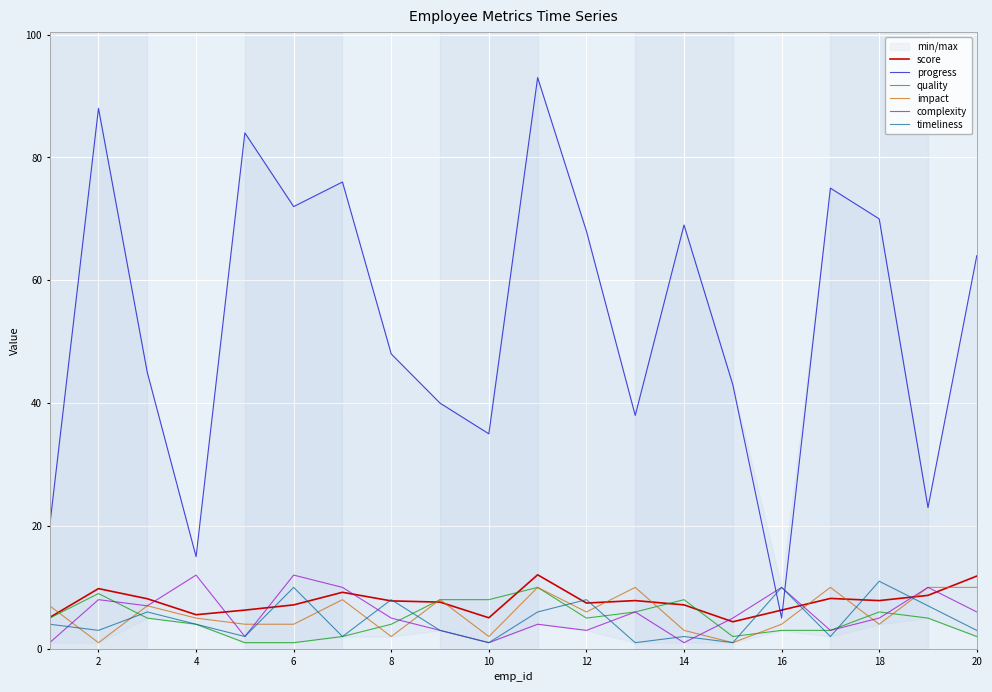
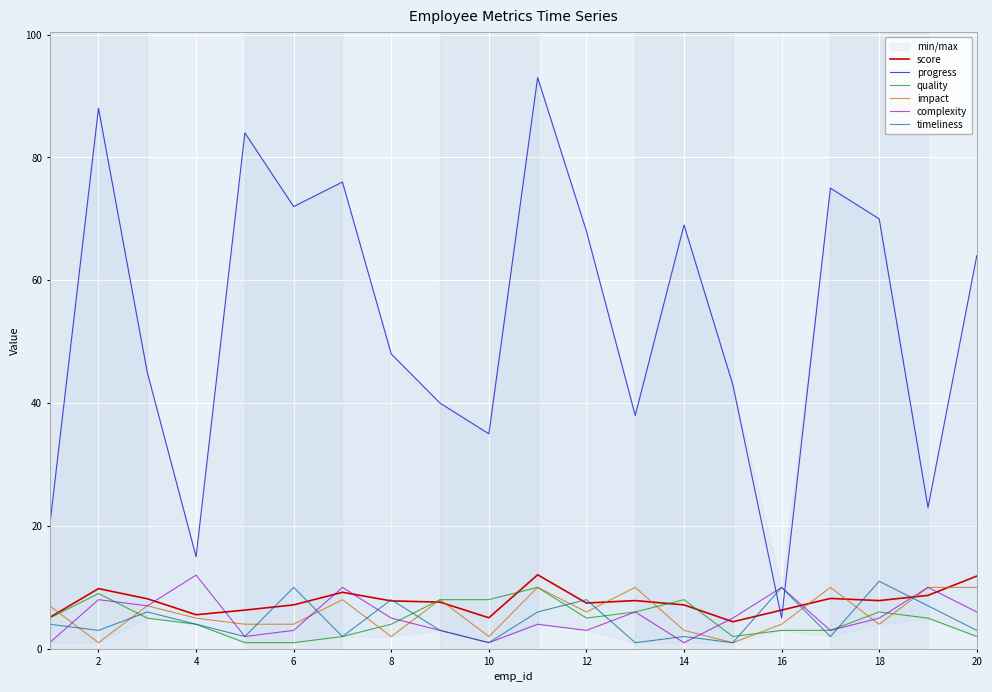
complexity, 6: 12 -> 3
